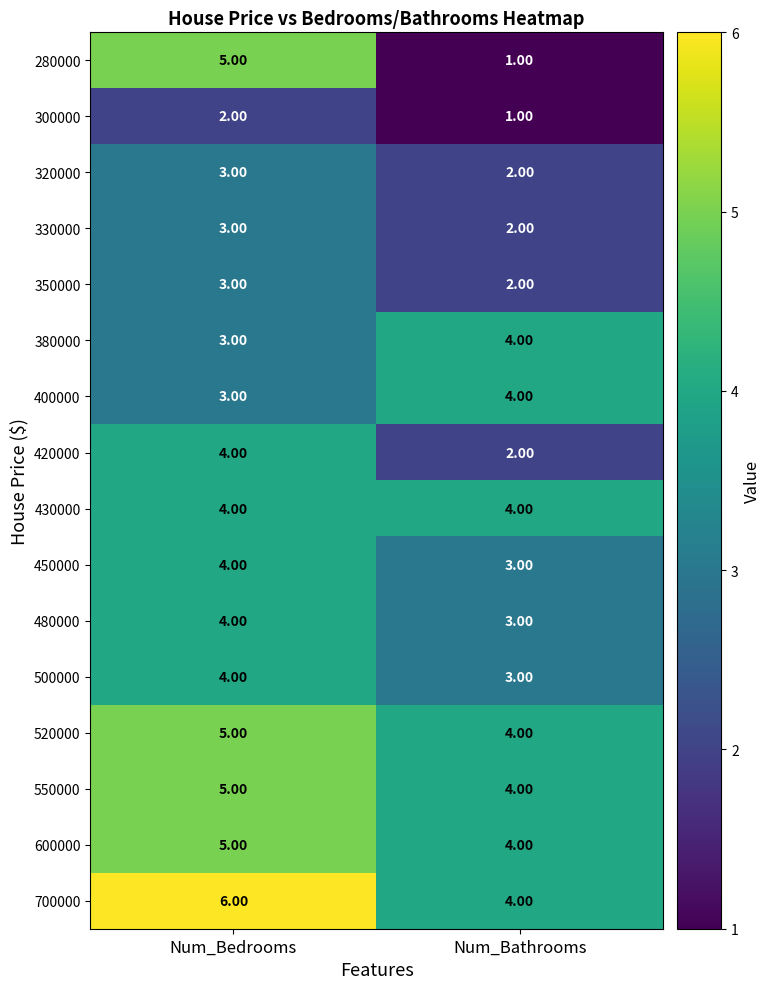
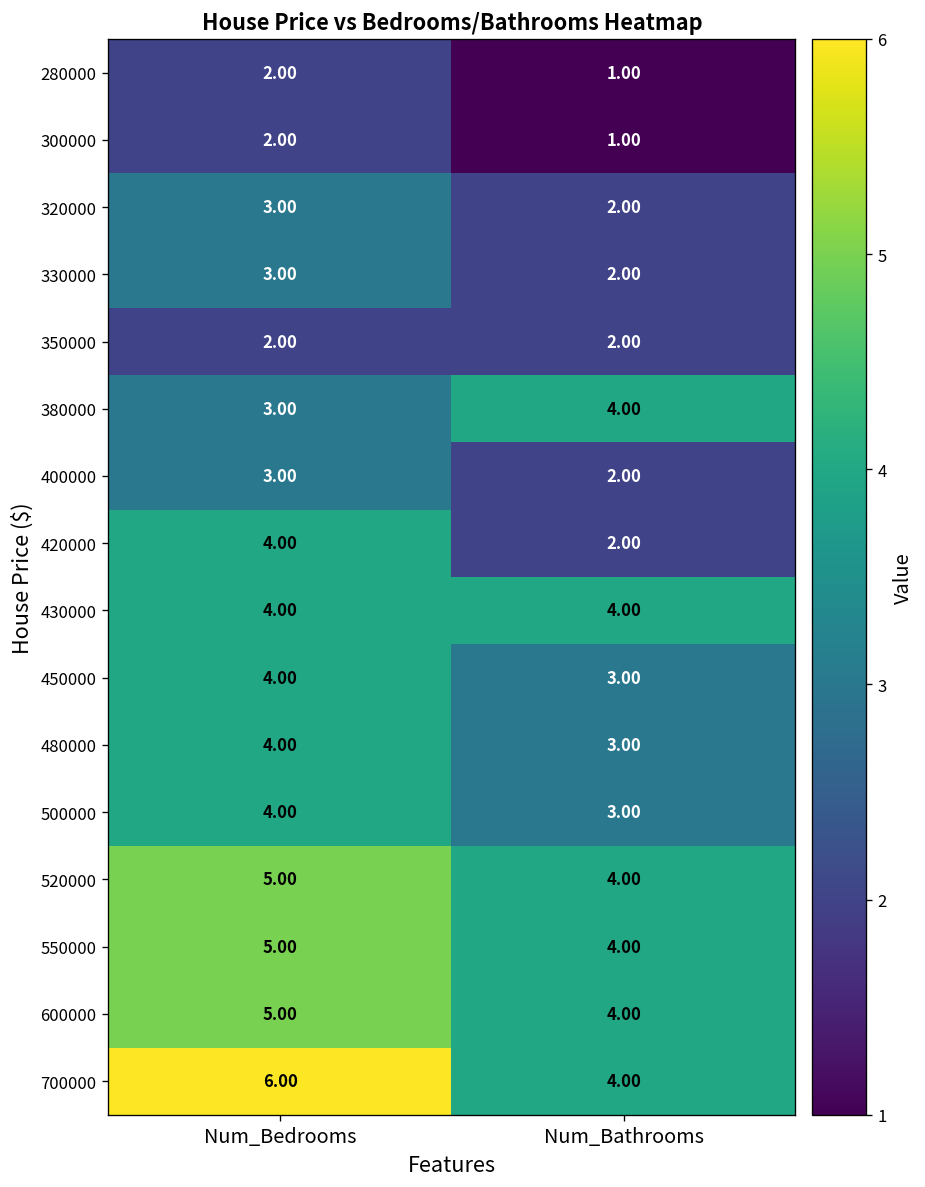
280000, Num_Bedrooms: 5.00 -> 2.00
350000, Num_Bedrooms: 3.00 -> 2.00
400000, Num_Bathrooms: 4.00 -> 2.00
